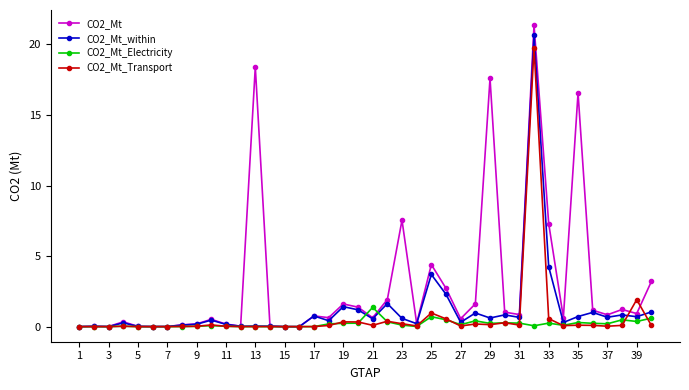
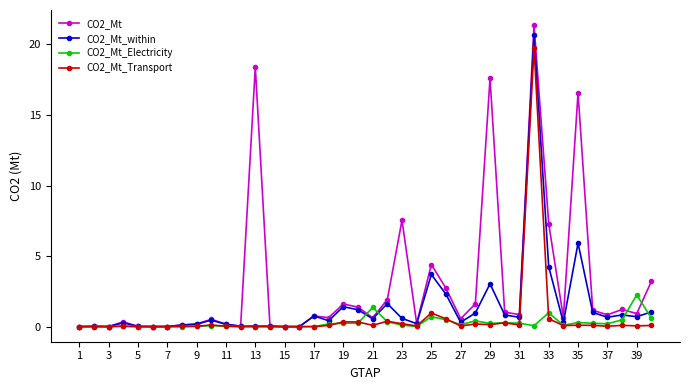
CO2_Mt_within, 29: 0.6 -> 3.0
CO2_Mt_Electricity, 33: 0.2 -> 1.0
CO2_Mt_within, 35: 0.7 -> 5.9
CO2_Mt_Electricity, 39: 0.4 -> 2.2
CO2_Mt_Transport, 39: 1.9 -> 0.1
